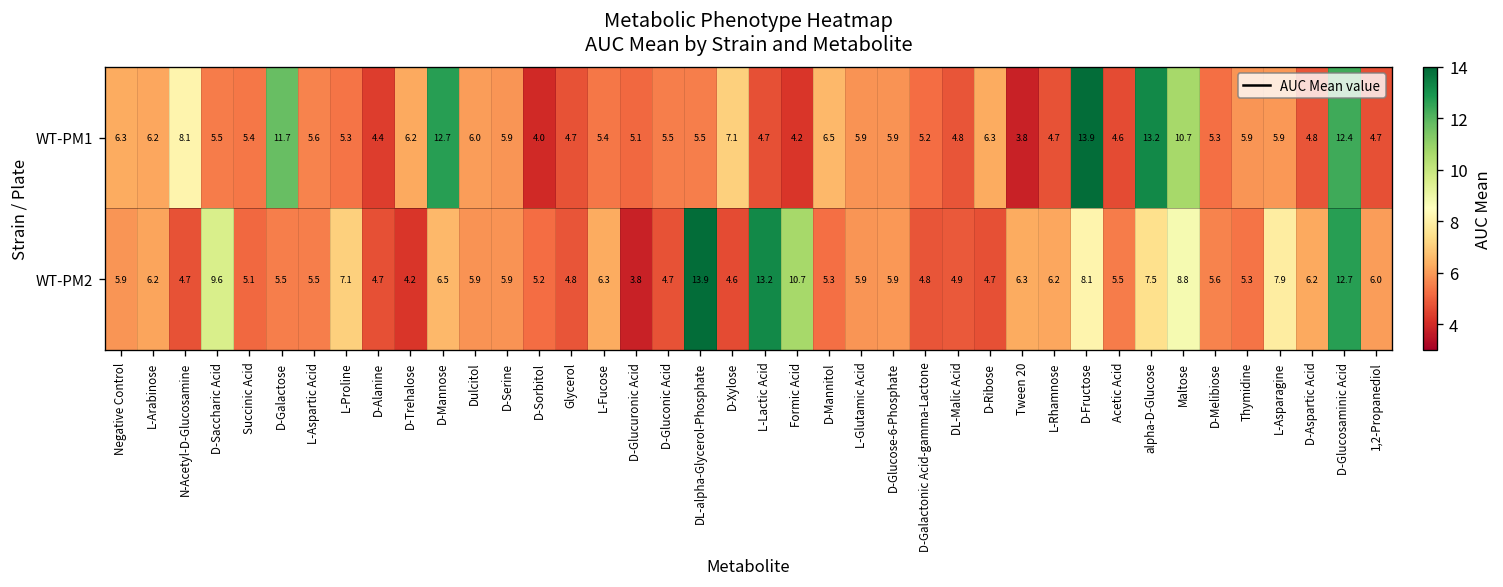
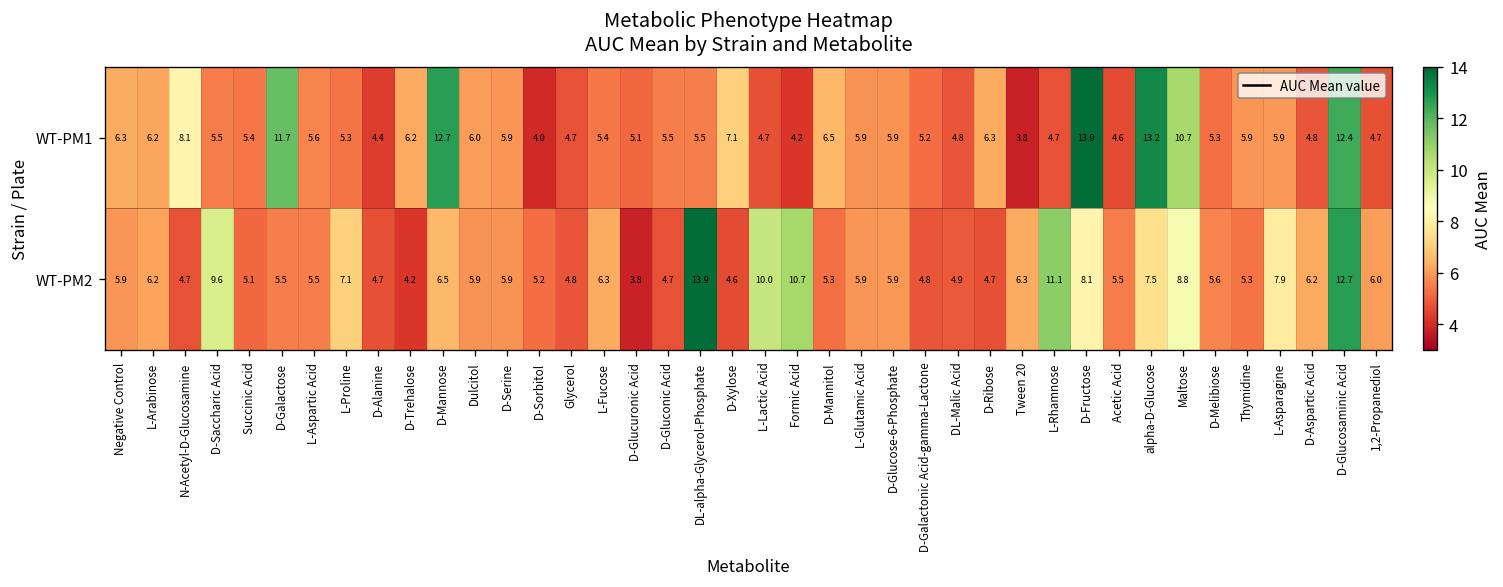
WT-PM2, L-Lactic Acid: 13.2 -> 10.0
WT-PM2, L-Rhamnose: 6.2 -> 11.1
